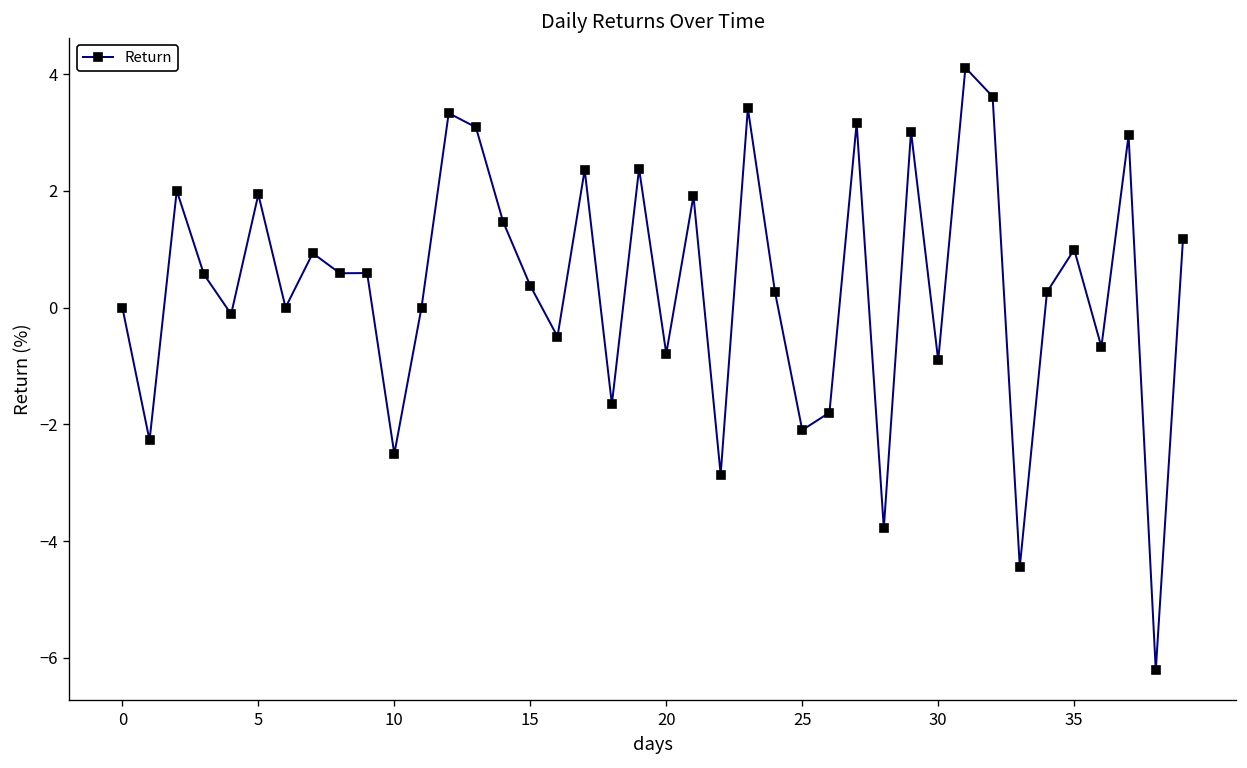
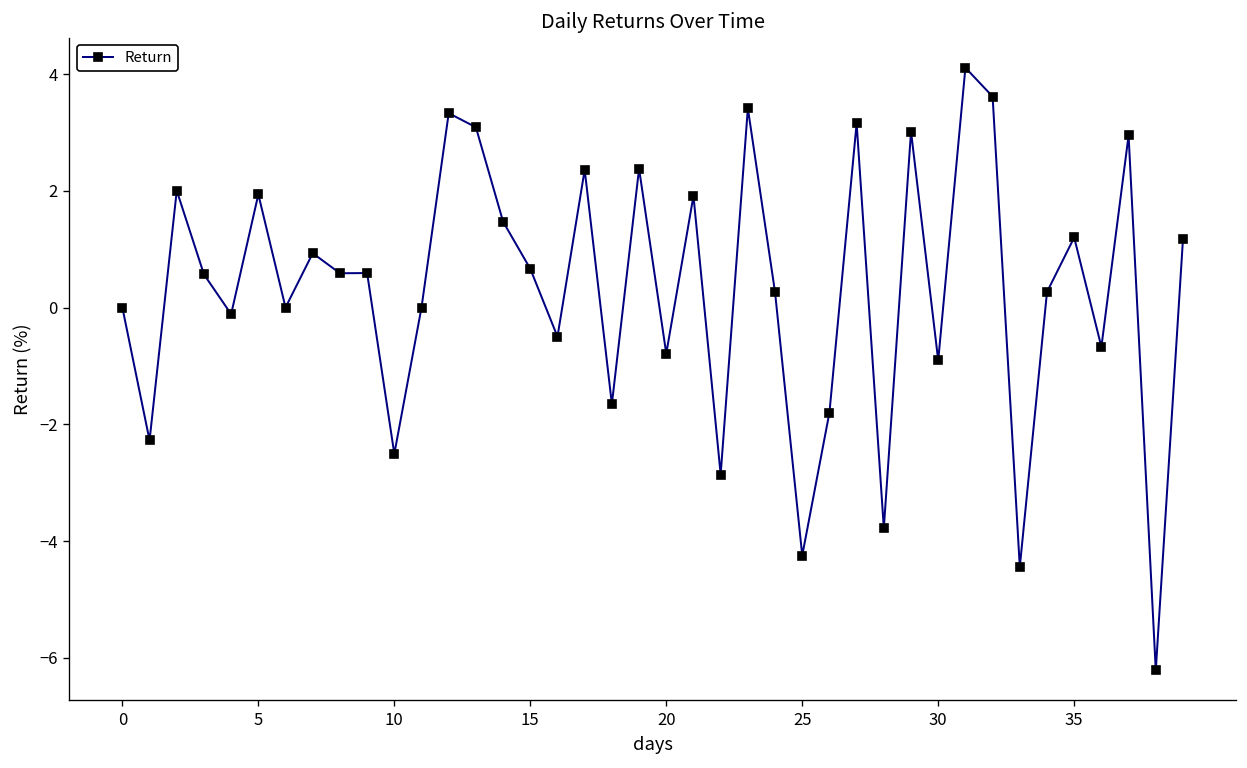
15: 0.4 -> 0.7
25: -2.1 -> -4.2
35: 1.0 -> 1.2
